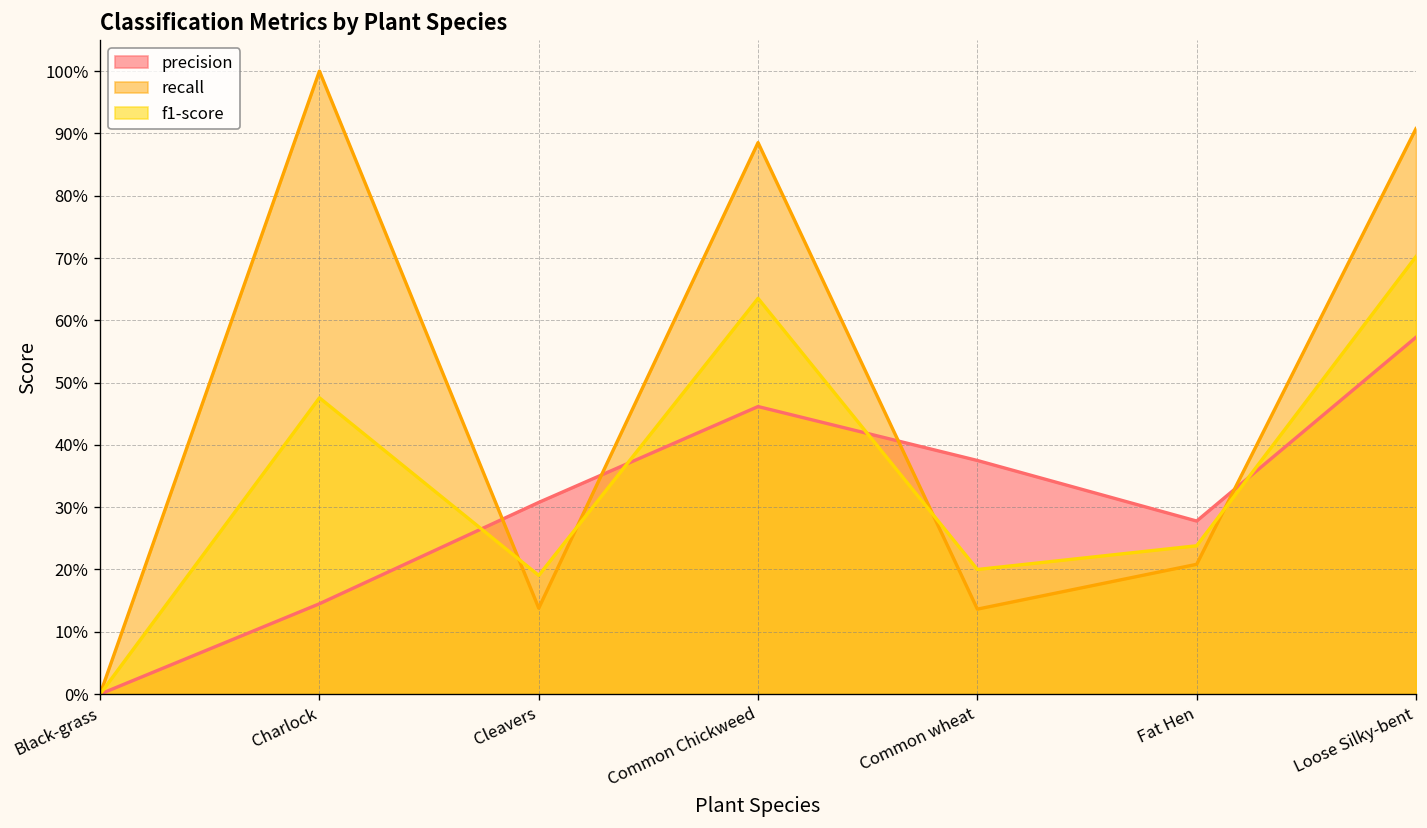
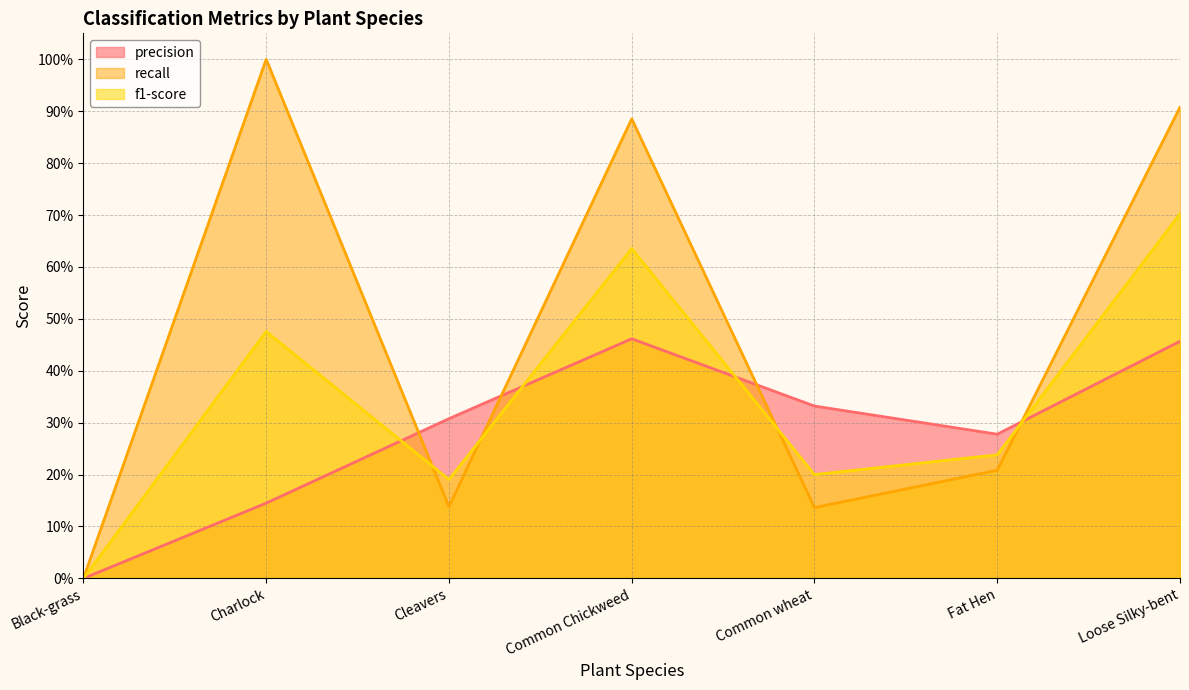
precision, Common wheat: 38% -> 33%
precision, Loose Silky-bent: 57% -> 46%
